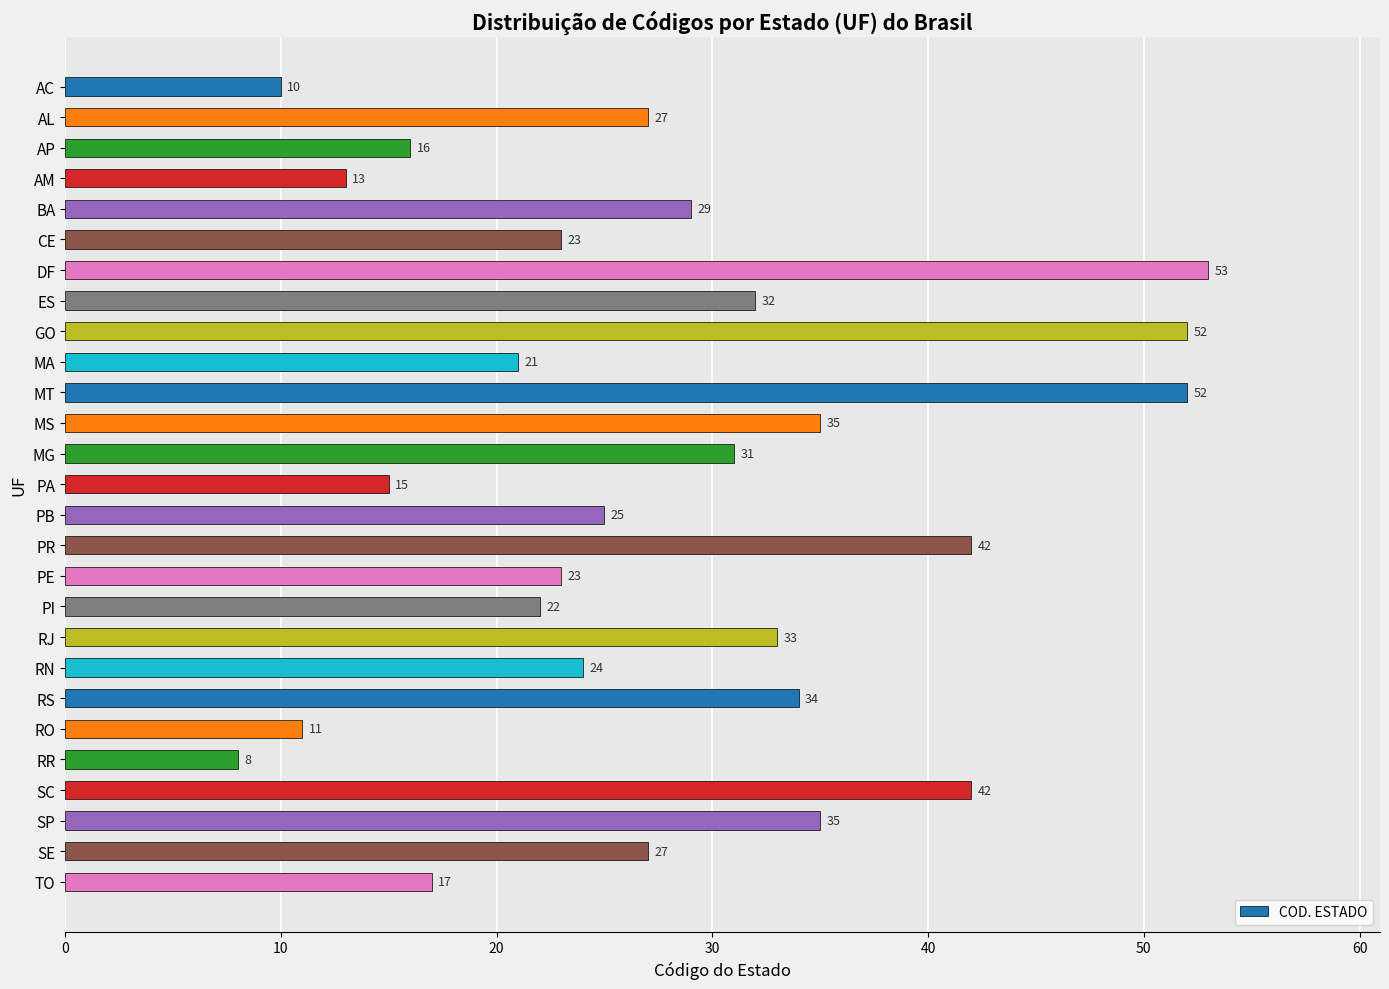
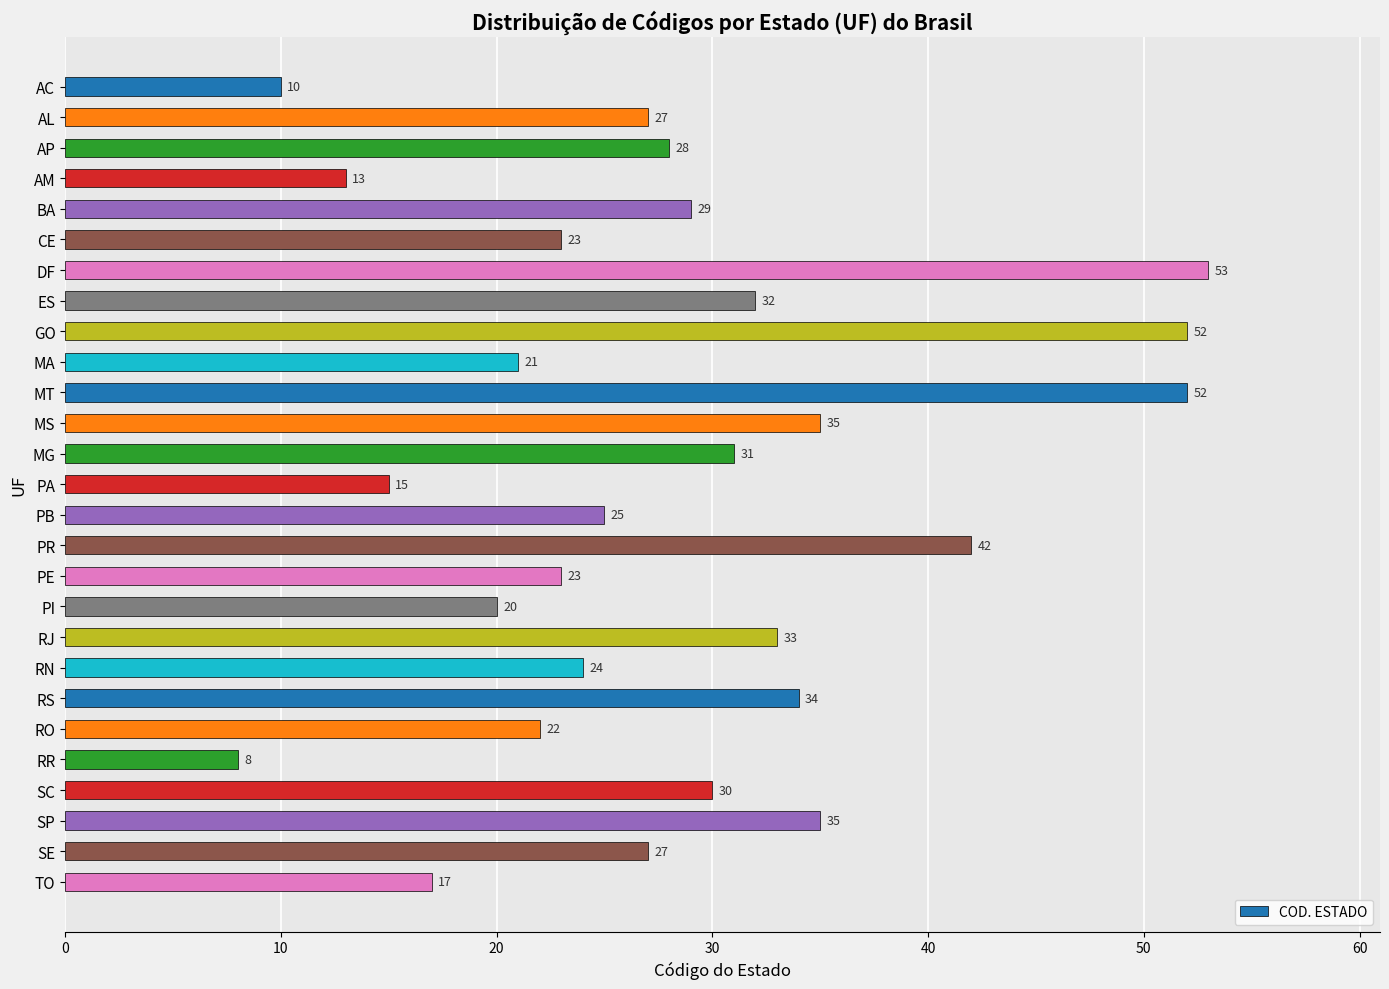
AP: 16 -> 28
PI: 22 -> 20
RO: 11 -> 22
SC: 42 -> 30
